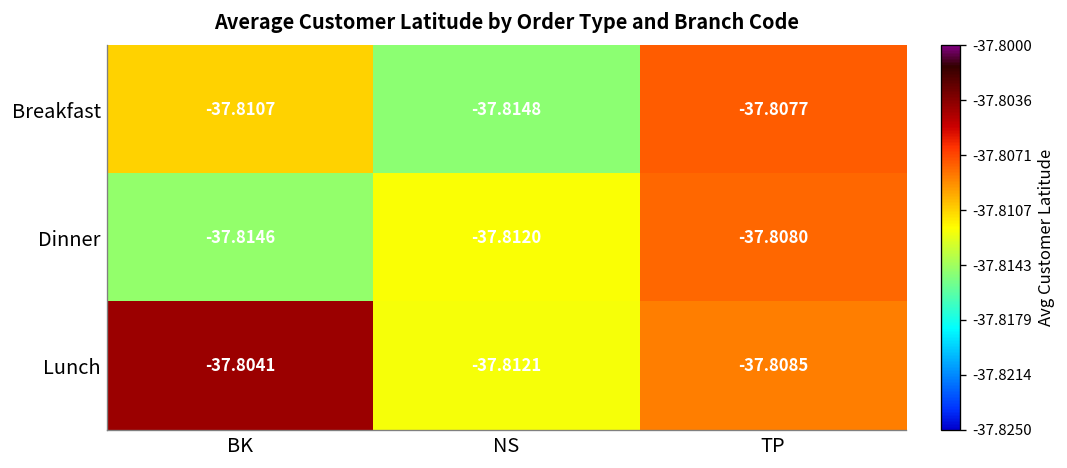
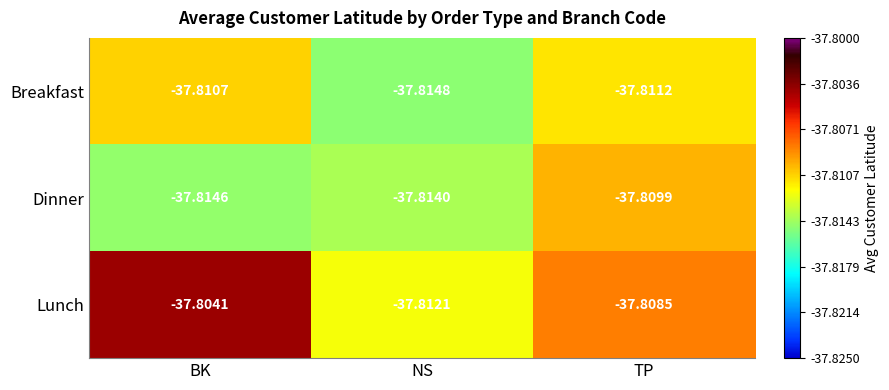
Breakfast, TP: -37.8077 -> -37.8112
Dinner, NS: -37.8120 -> -37.8140
Dinner, TP: -37.8080 -> -37.8099
